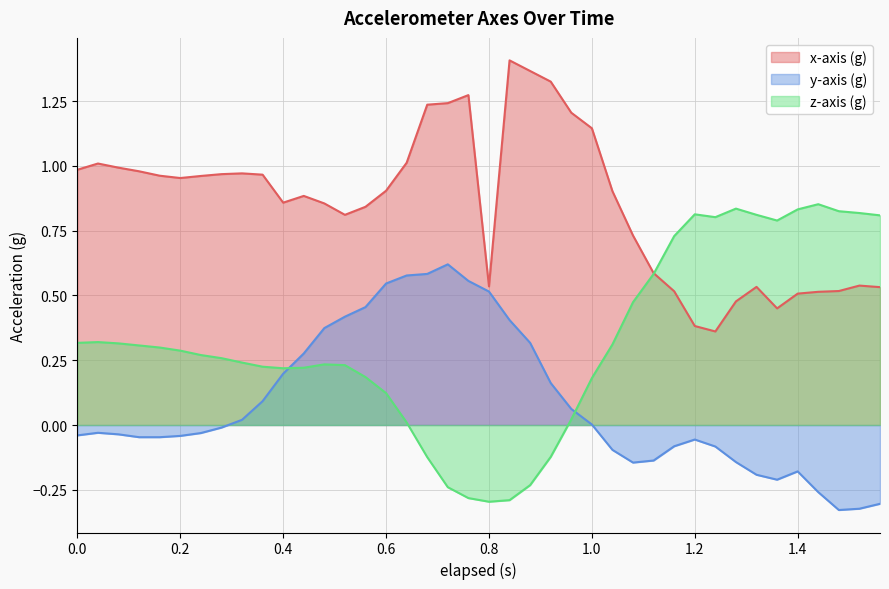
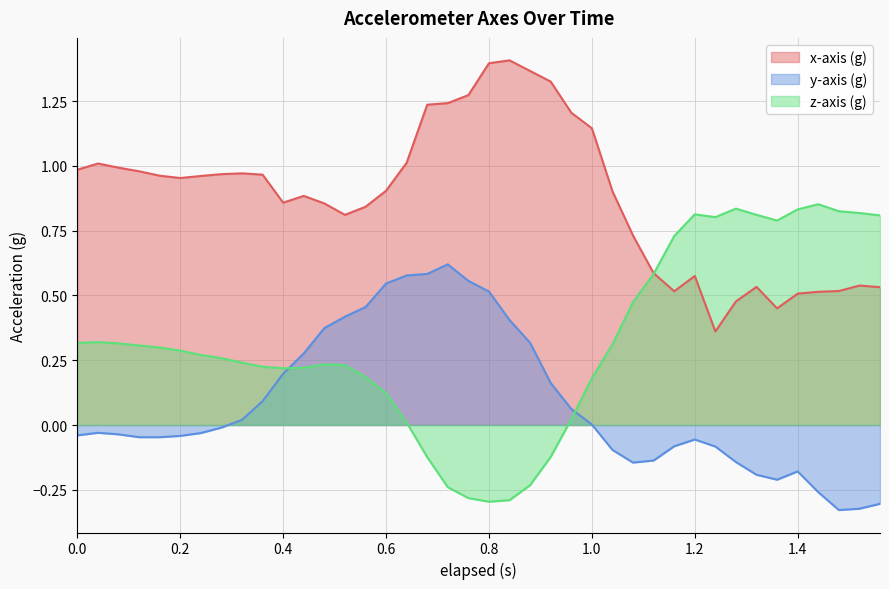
x-axis (g), 0.8: 0.54 -> 1.40
x-axis (g), 1.2: 0.38 -> 0.58
